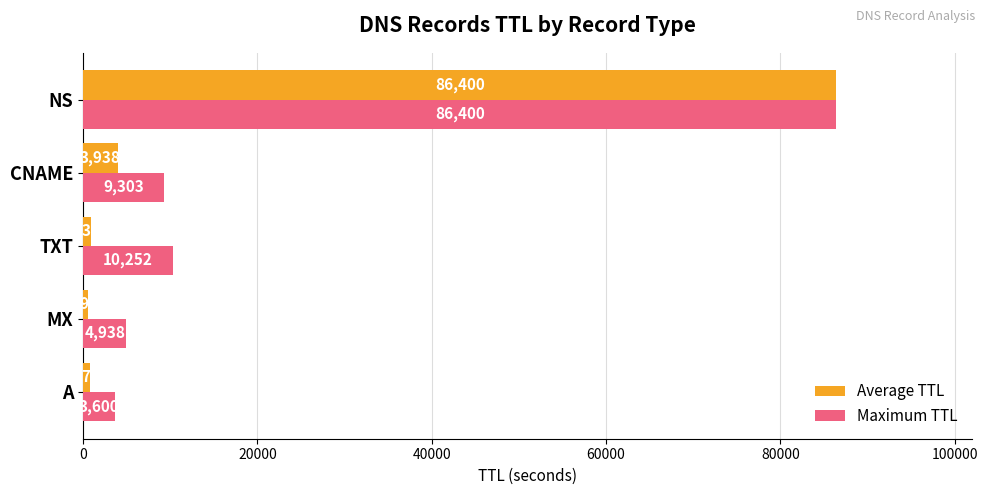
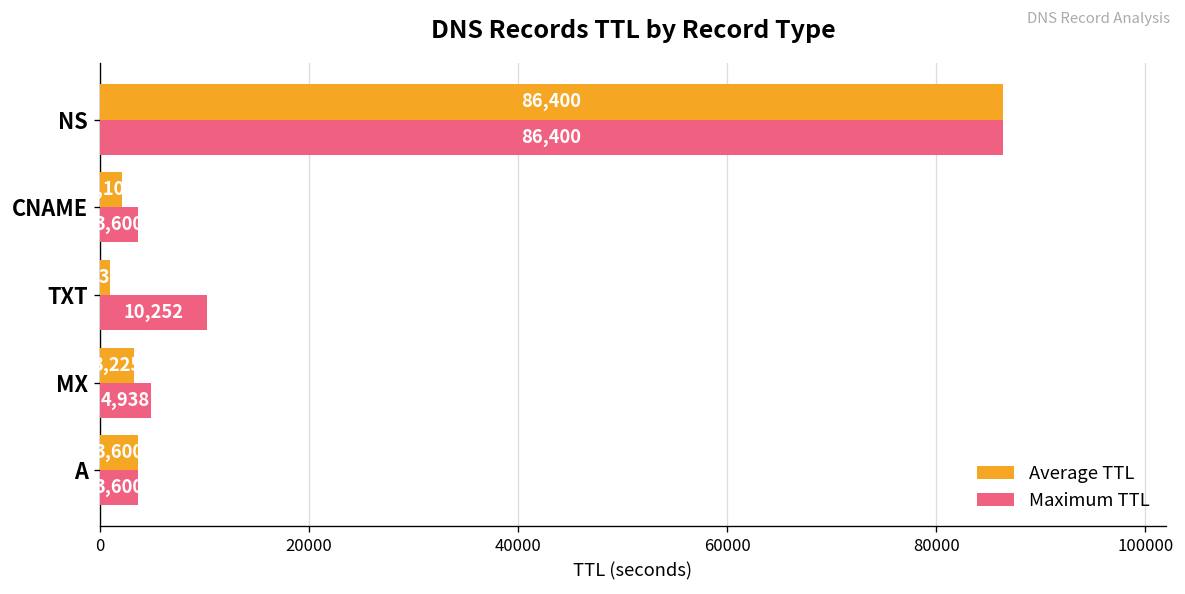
Average TTL, CNAME: 4000 -> 2000
Maximum TTL, CNAME: 9,303 -> 3,600
Average TTL, MX: 0 -> 3000
Average TTL, A: 1000 -> 4000
